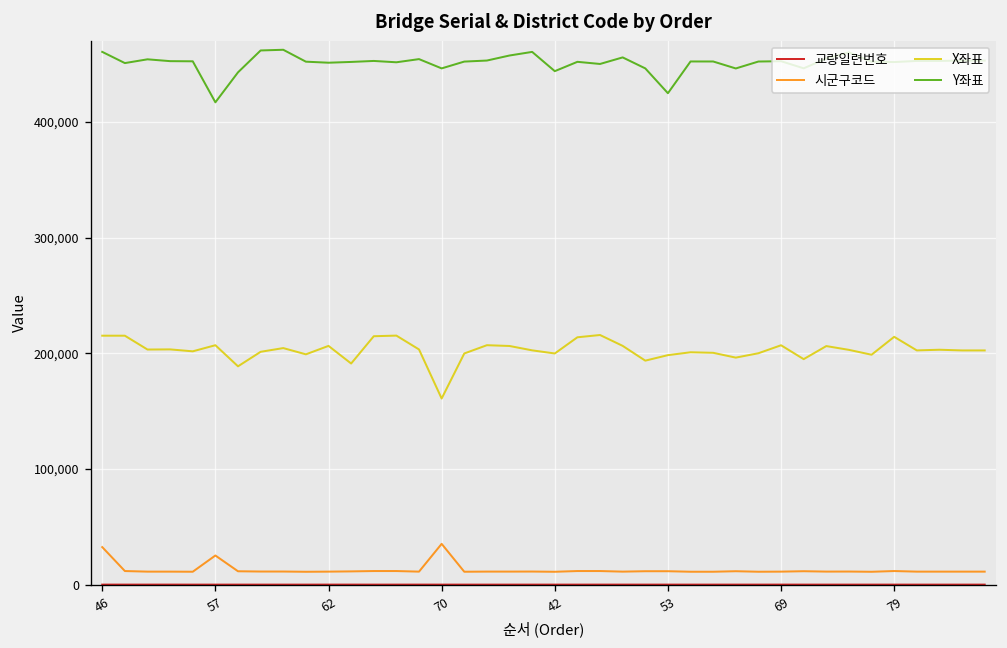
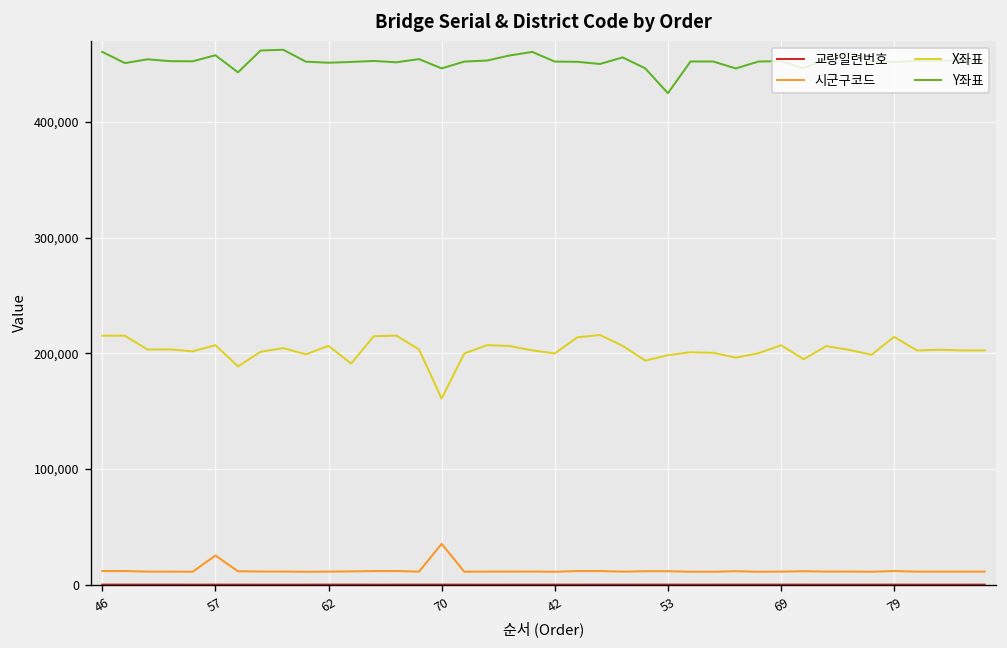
시군구코드, 46: 30,000 -> 10,000
Y좌표, 57: 420,000 -> 460,000
Y좌표, 42: 440,000 -> 450,000
